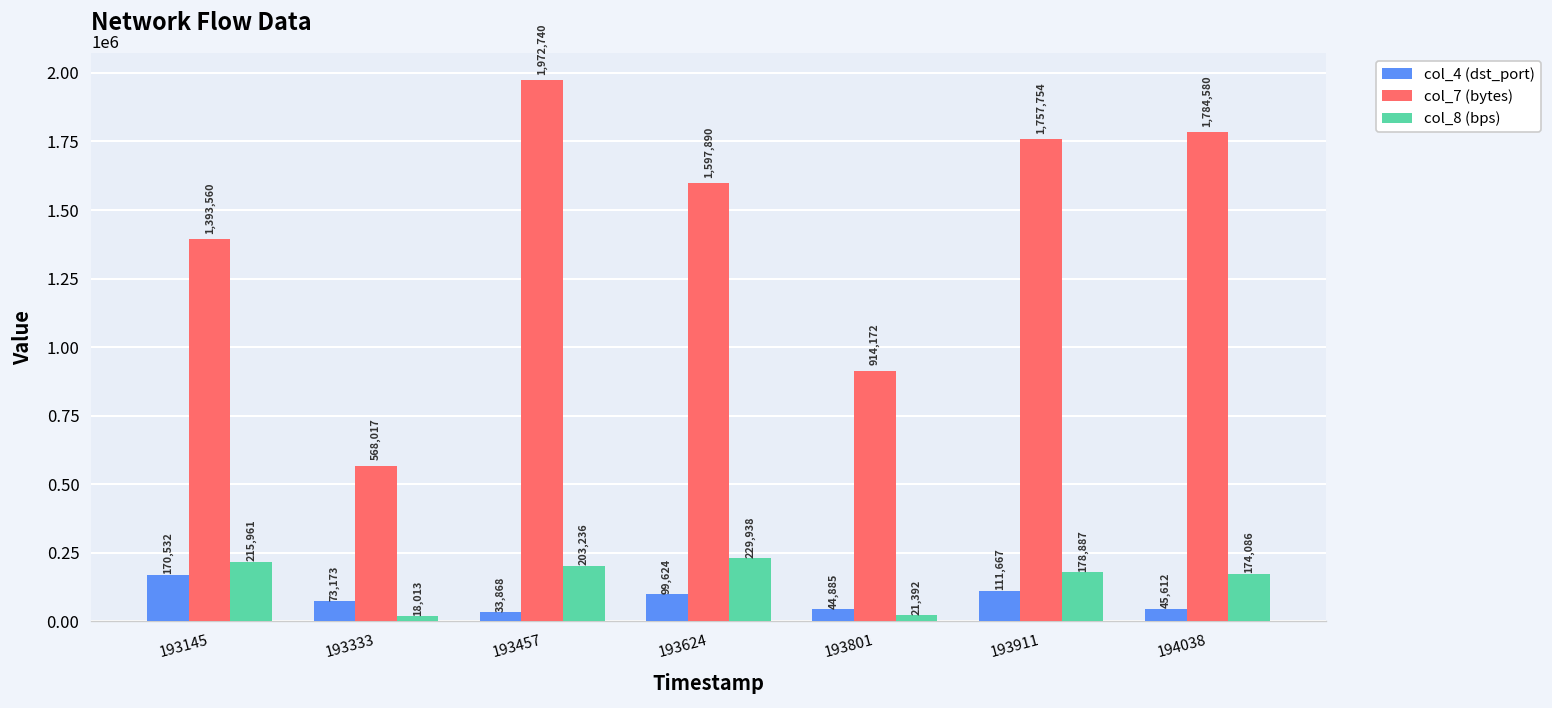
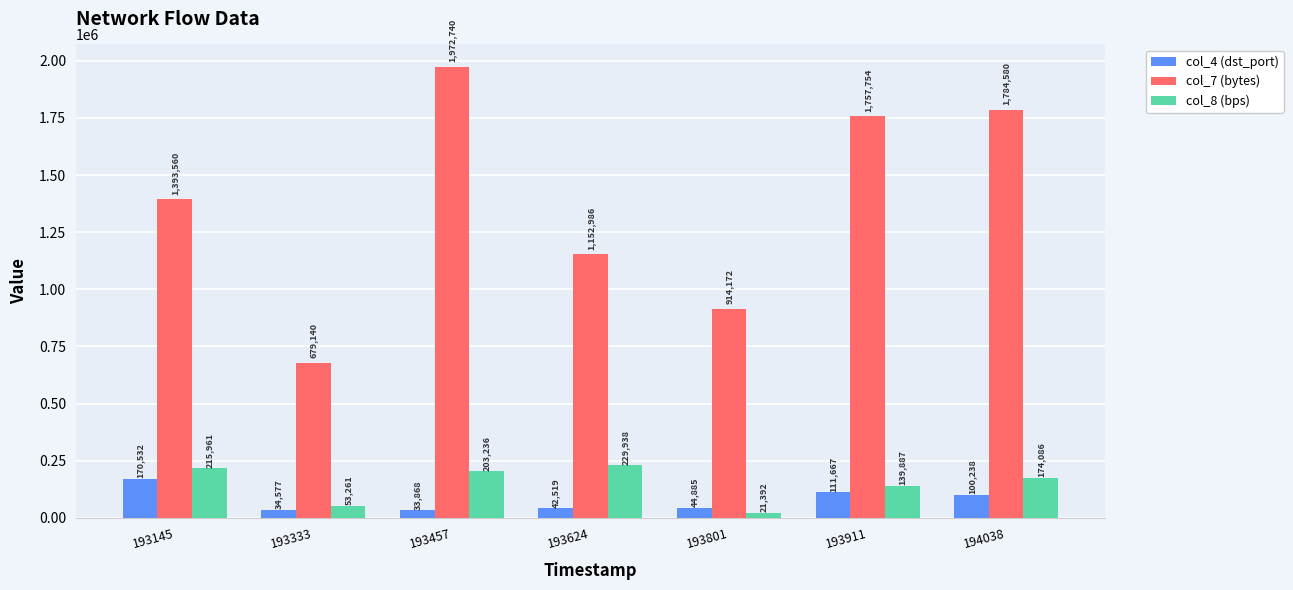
col_4 (dst_port), 193333: 73,173 -> 34,577
col_7 (bytes), 193333: 568,017 -> 679,140
col_8 (bps), 193333: 18,013 -> 53,261
col_4 (dst_port), 193624: 99,624 -> 42,519
col_7 (bytes), 193624: 1,597,890 -> 1,152,986
col_8 (bps), 193911: 178,887 -> 139,887
col_4 (dst_port), 194038: 45,612 -> 100,238
